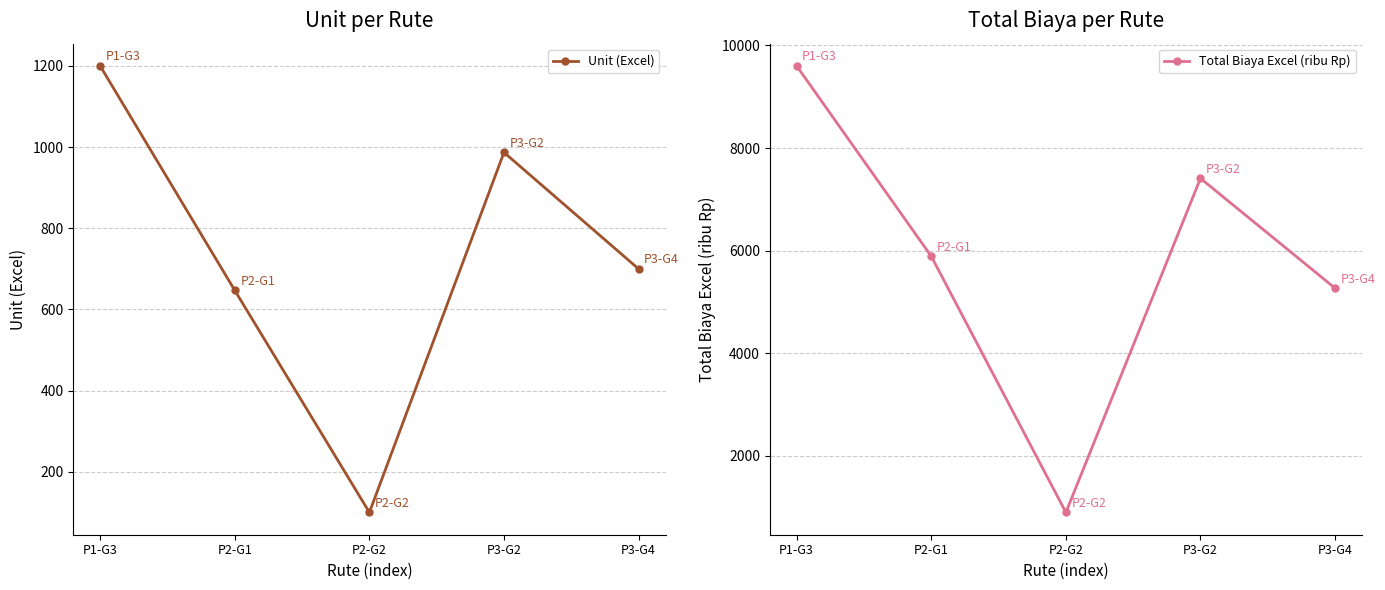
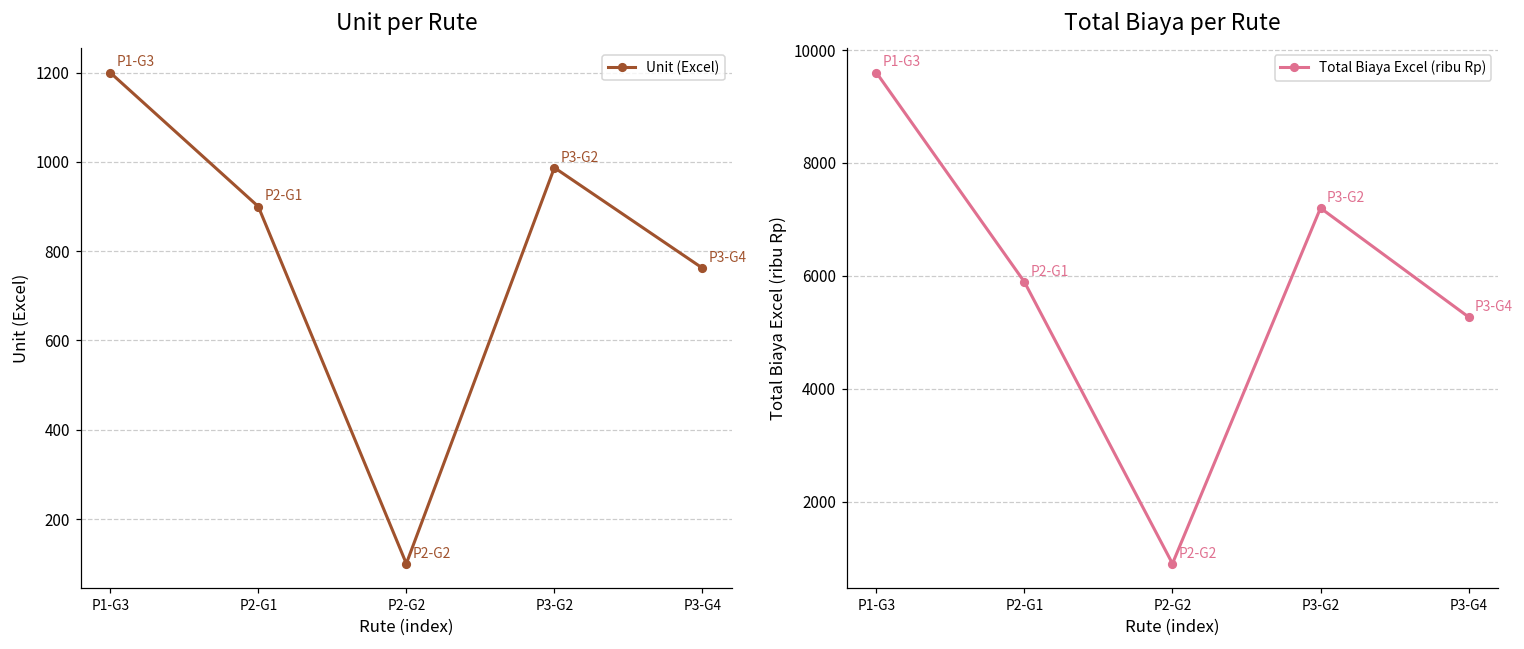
Unit per Rute, P2-G1: 650 -> 900
Unit per Rute, P3-G4: 700 -> 760
Total Biaya per Rute, P3-G2: 7400 -> 7200
